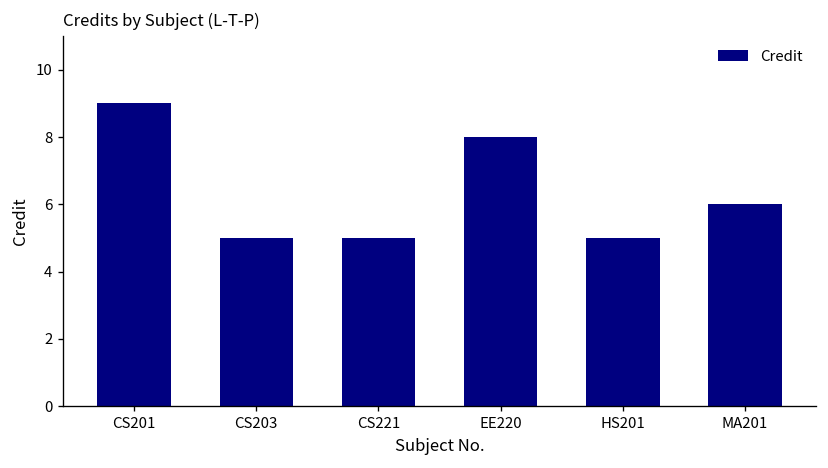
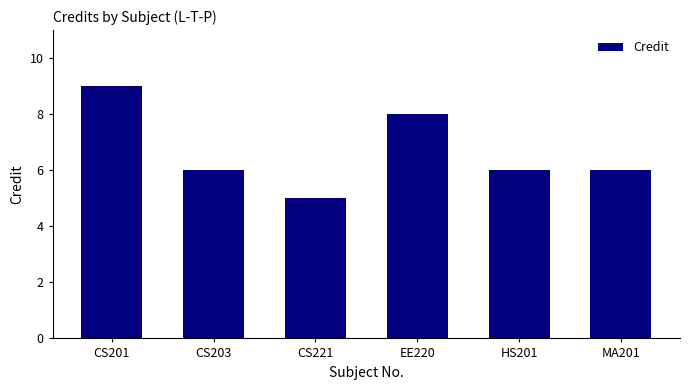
CS203: 5 -> 6
HS201: 5 -> 6
